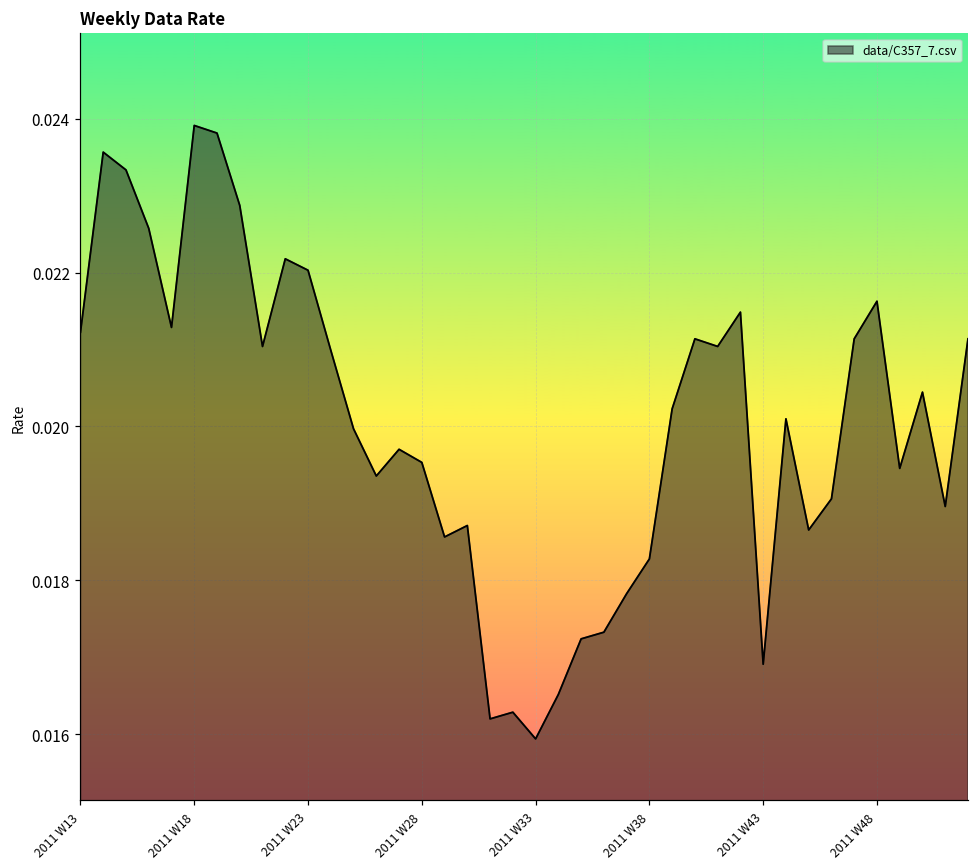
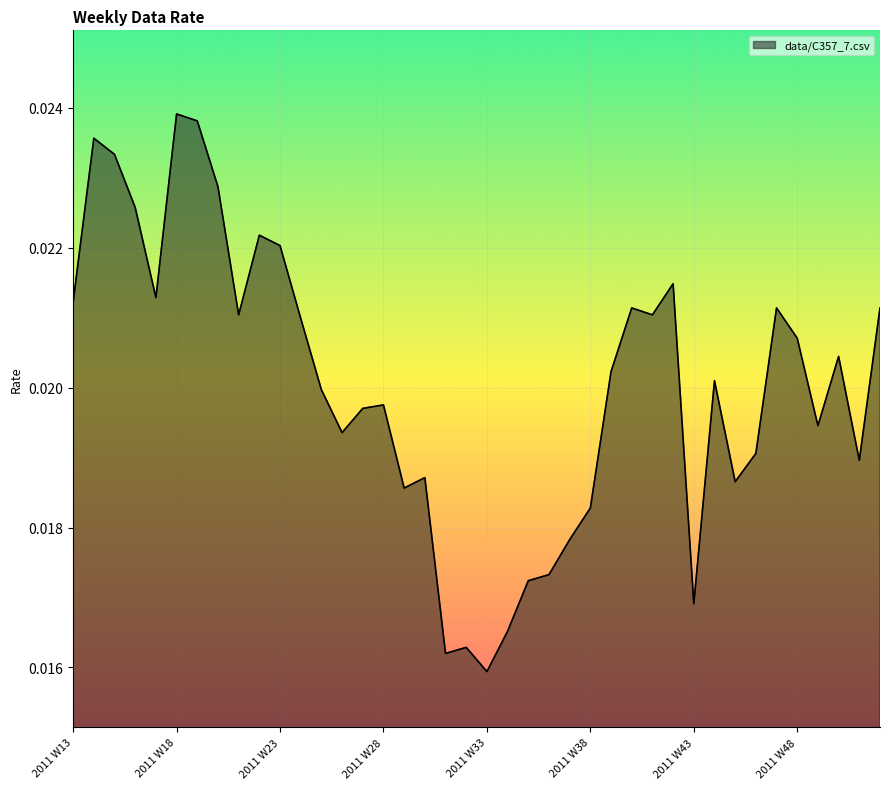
2011 W28: 0.0195 -> 0.0198
2011 W48: 0.0216 -> 0.0207
